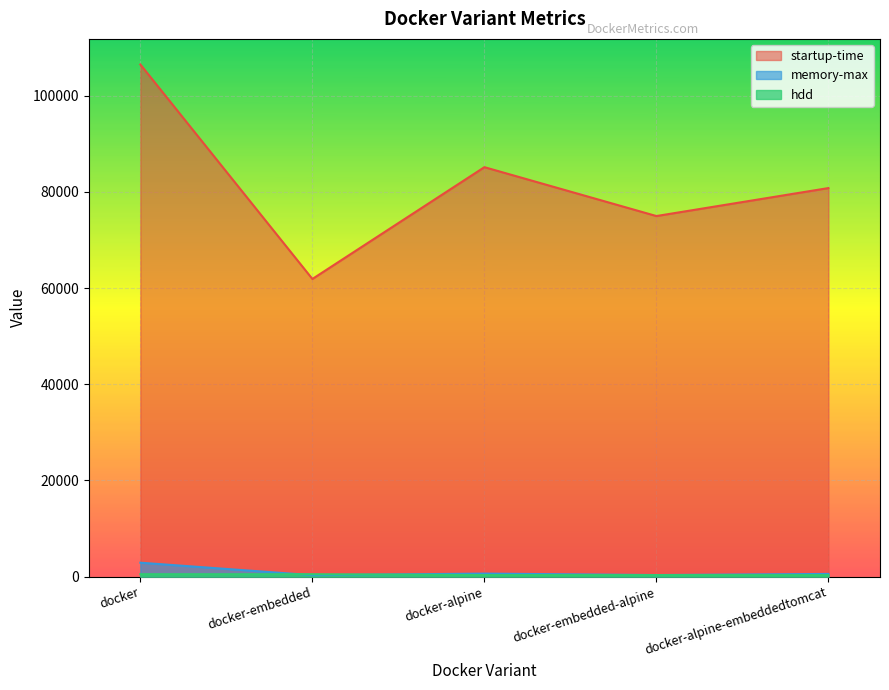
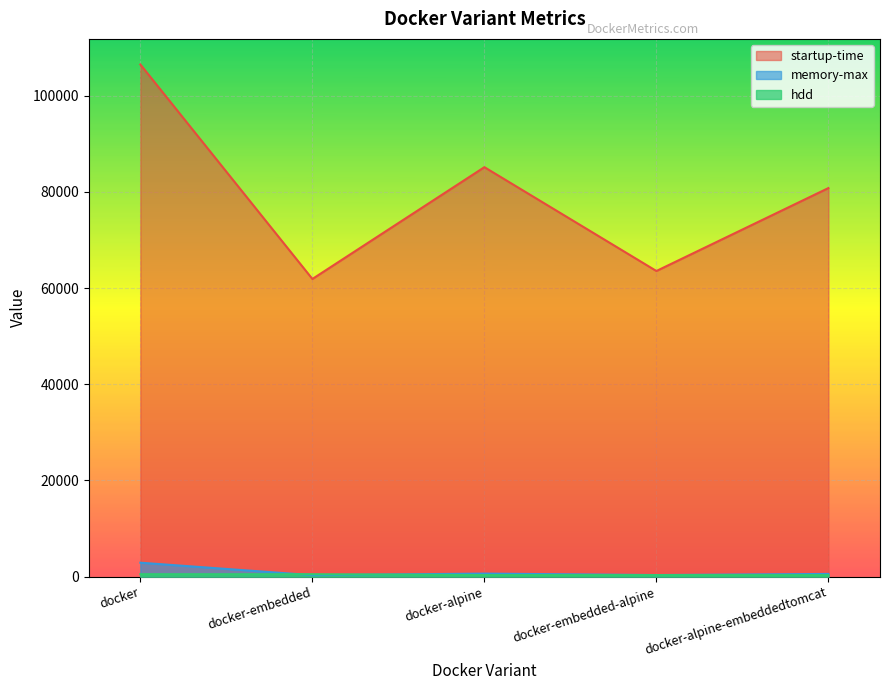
startup-time, docker-embedded-alpine: 75000 -> 64000
